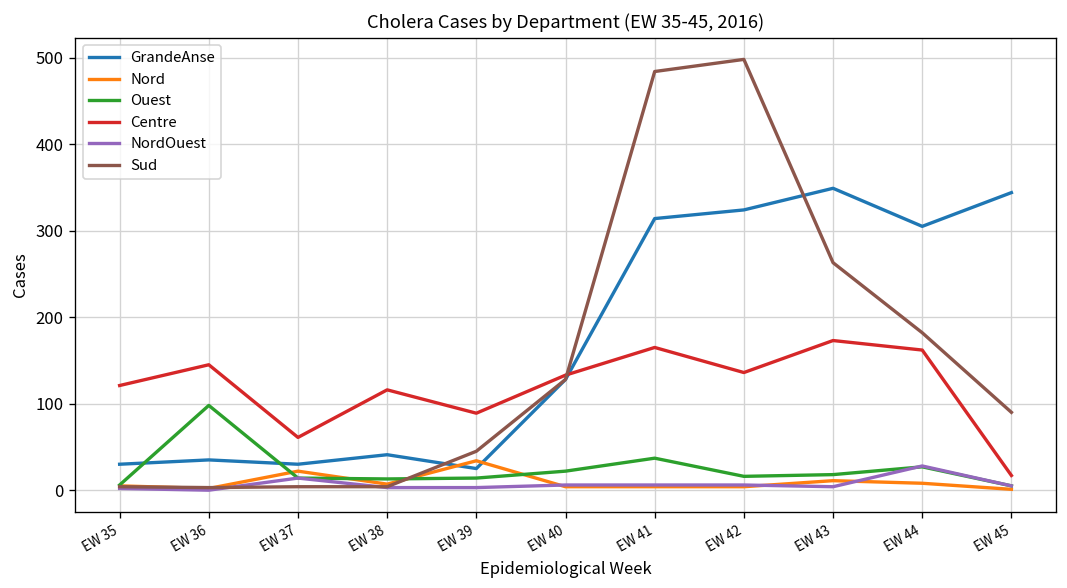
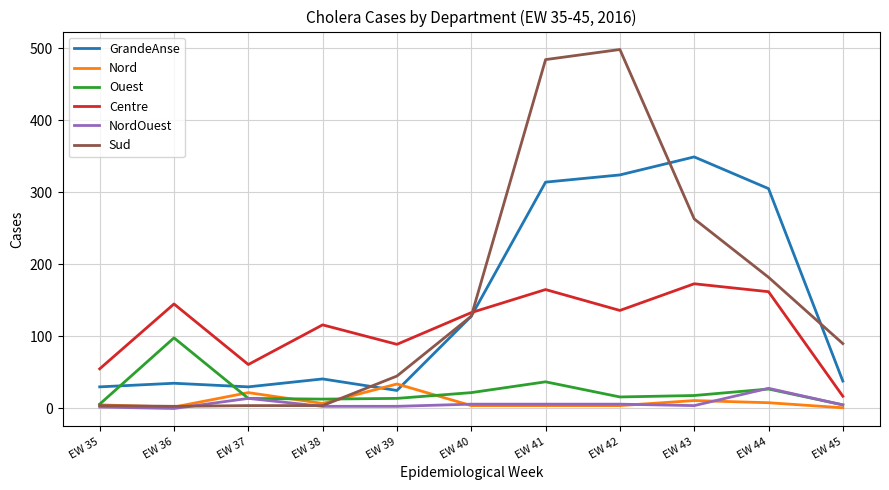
Centre, EW 35: 120 -> 60
GrandeAnse, EW 45: 340 -> 40
